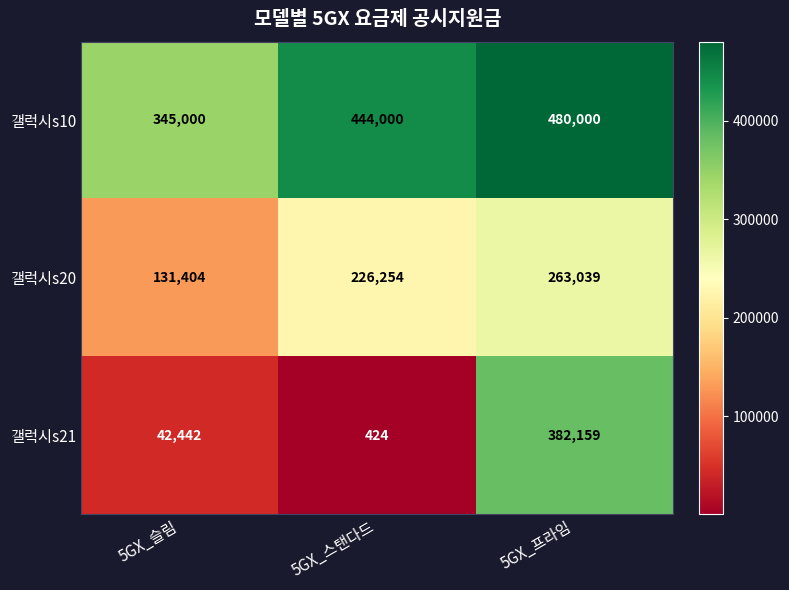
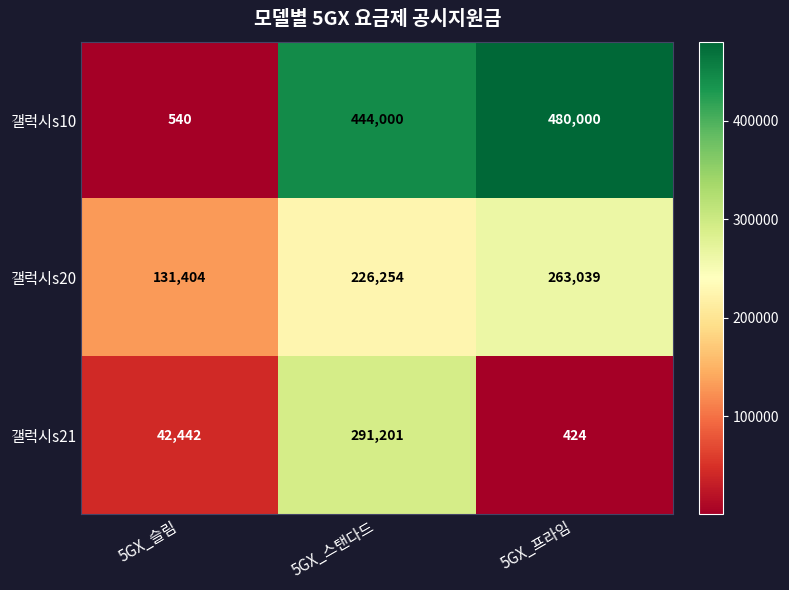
갤럭시s10, 5GX_슬림: 345,000 -> 540
갤럭시s21, 5GX_스탠다드: 424 -> 291,201
갤럭시s21, 5GX_프라임: 382,159 -> 424
